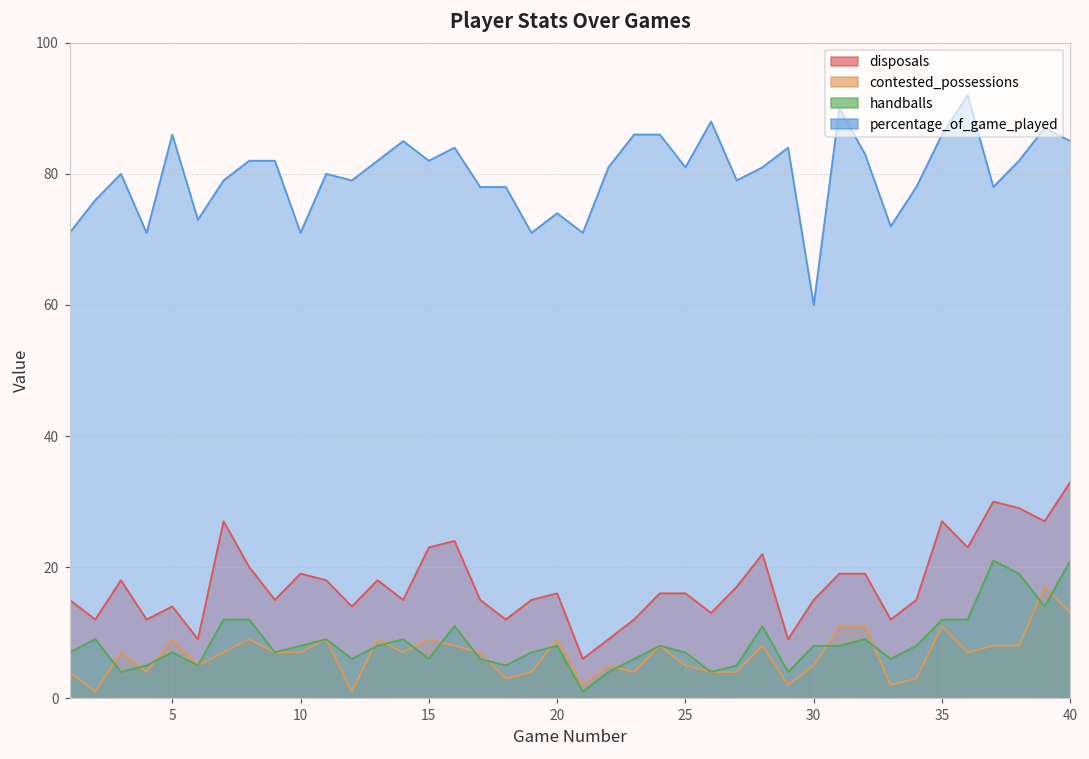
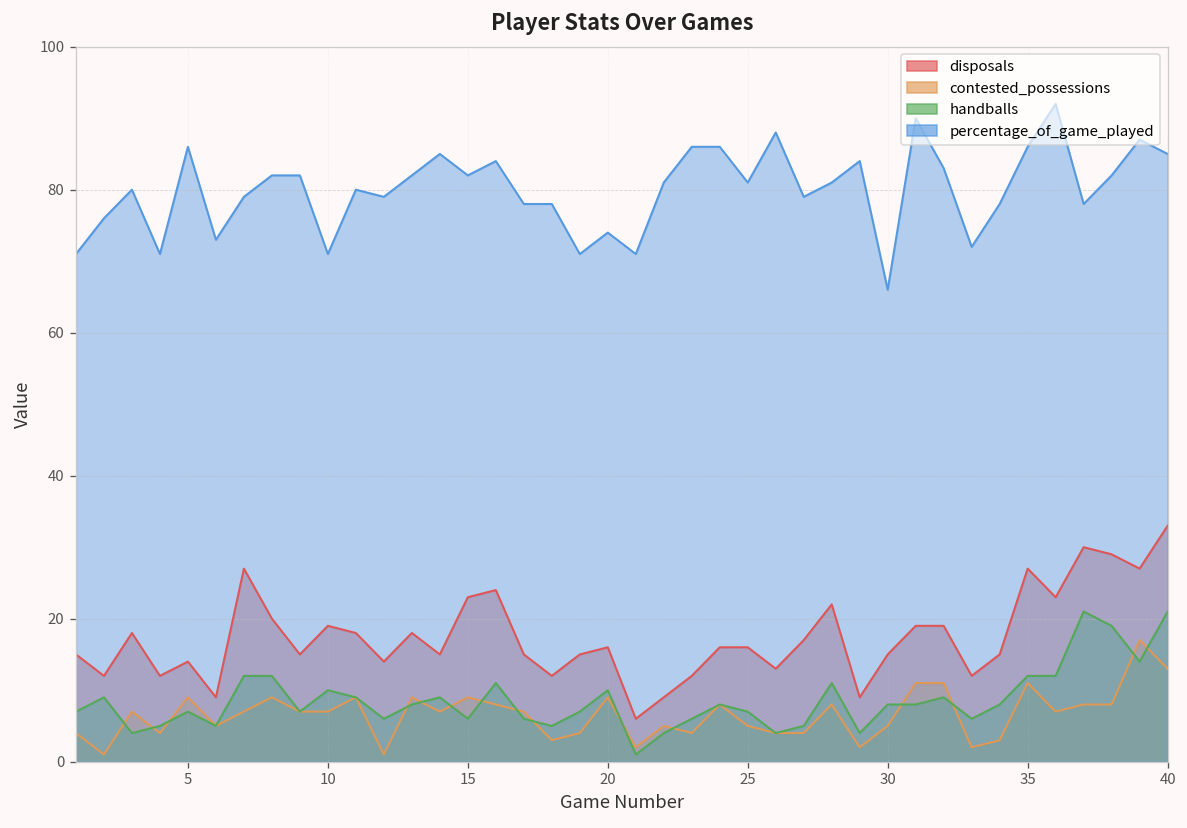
handballs, 10: 8 -> 10
handballs, 20: 8 -> 10
percentage_of_game_played, 30: 60 -> 66
